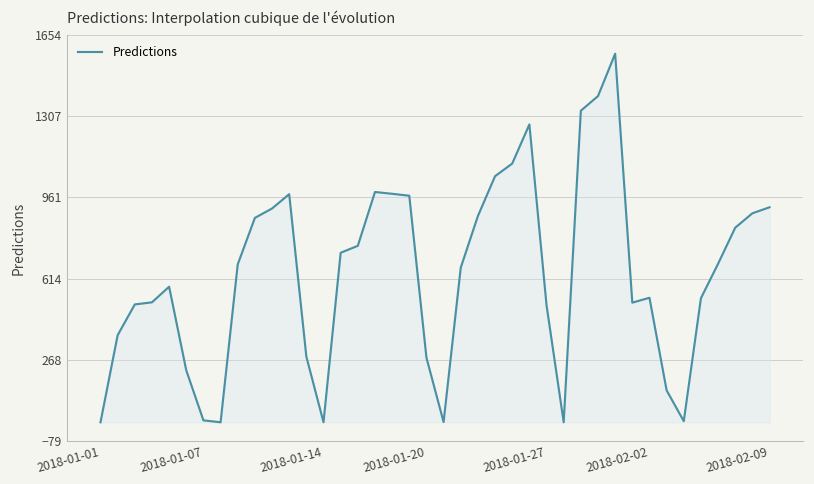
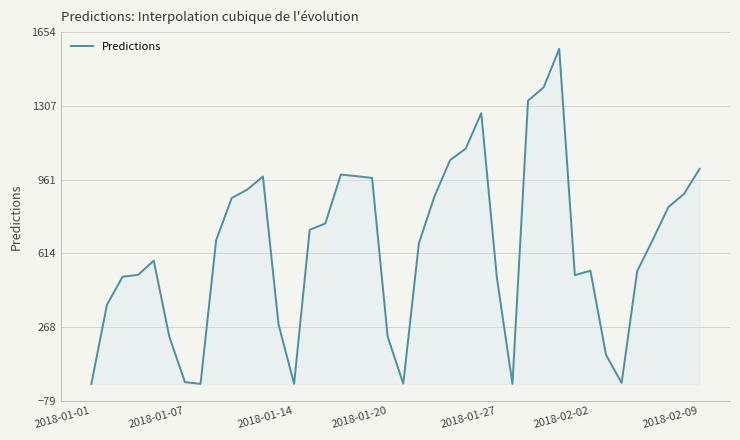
2018-01-20: 280 -> 220
2018-02-09: 920 -> 1010
